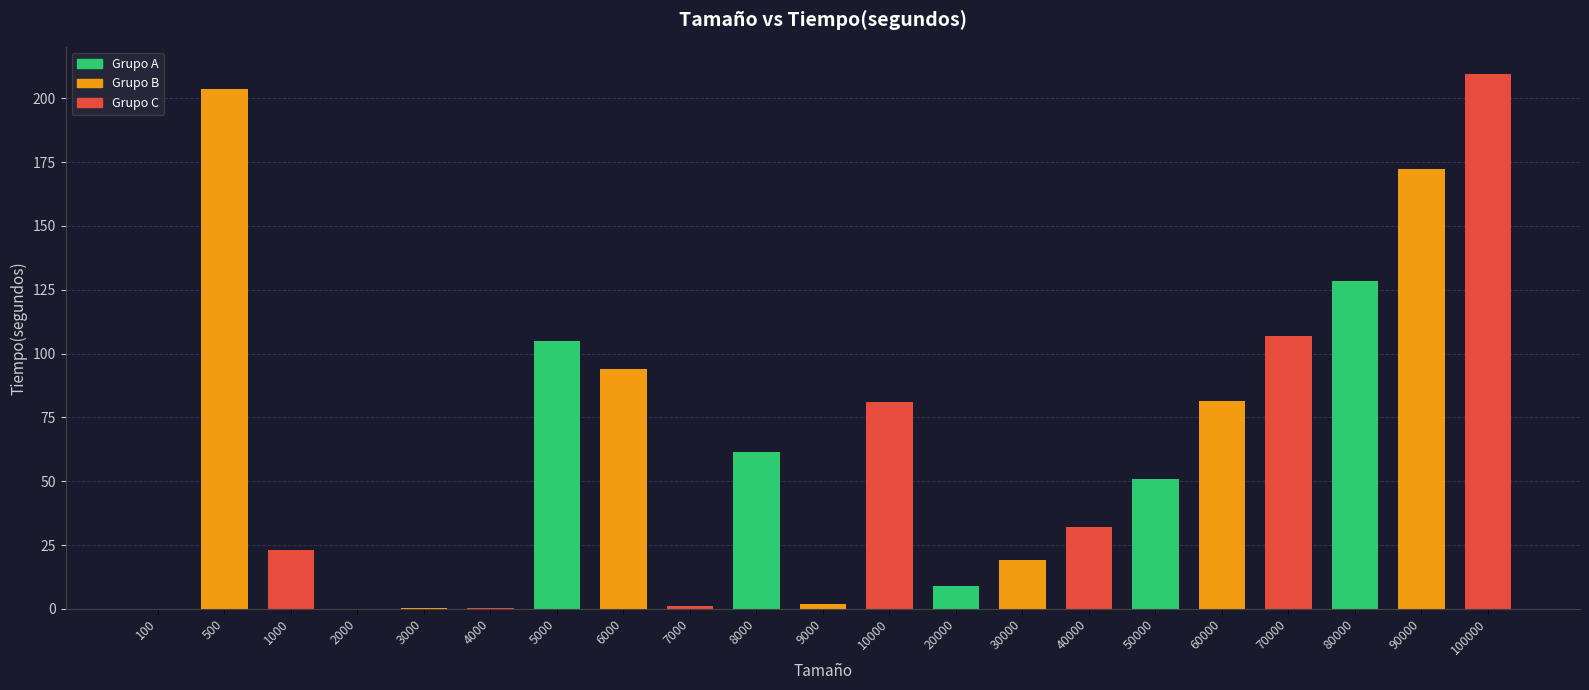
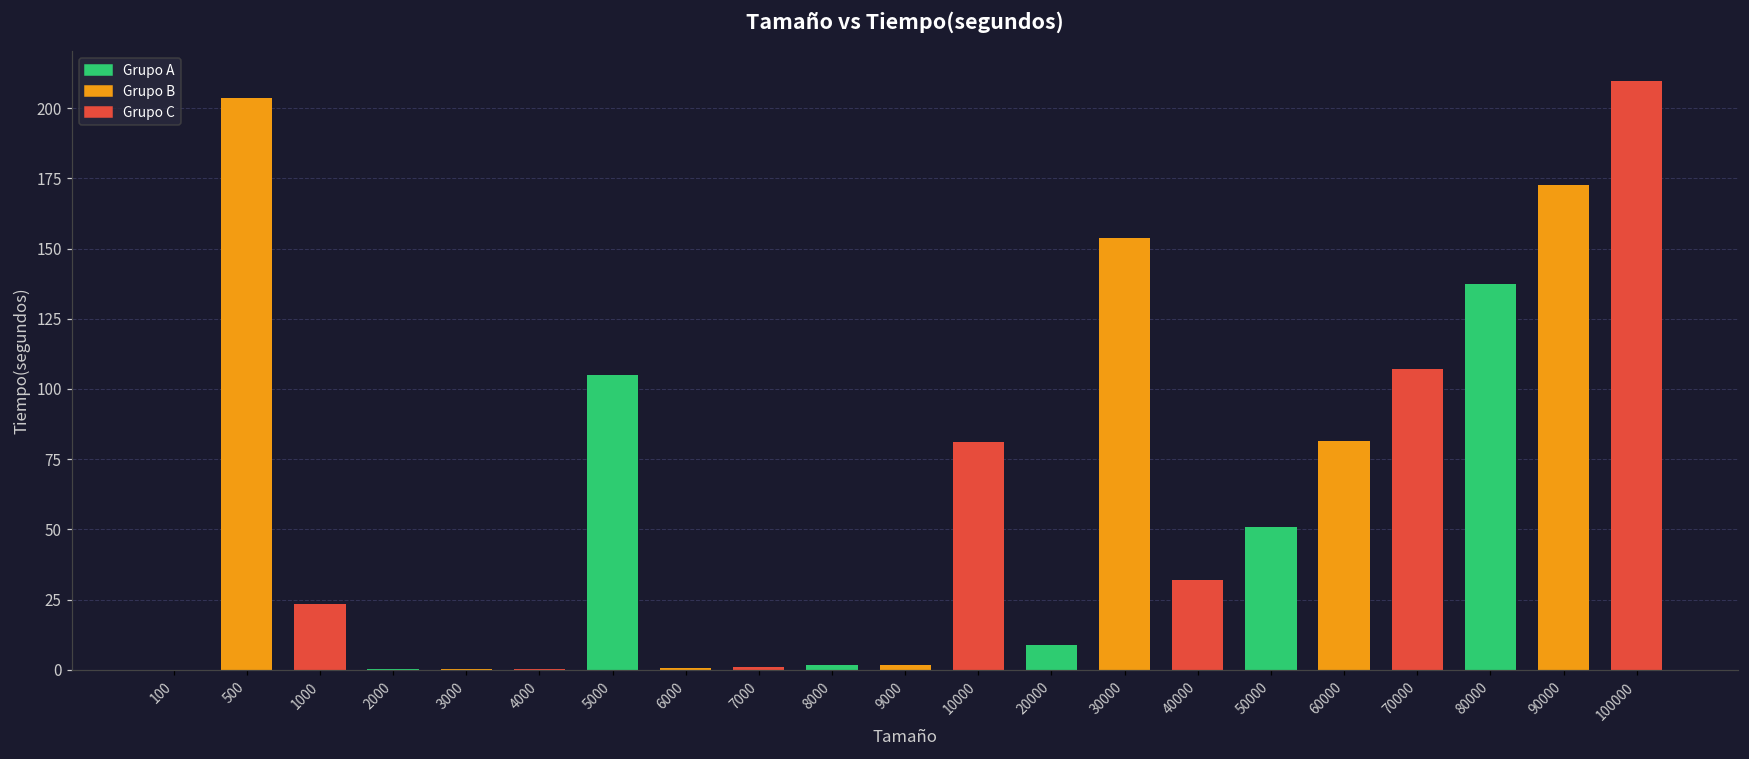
6000: 94 -> 1
8000: 61 -> 2
30000: 19 -> 154
80000: 128 -> 137
